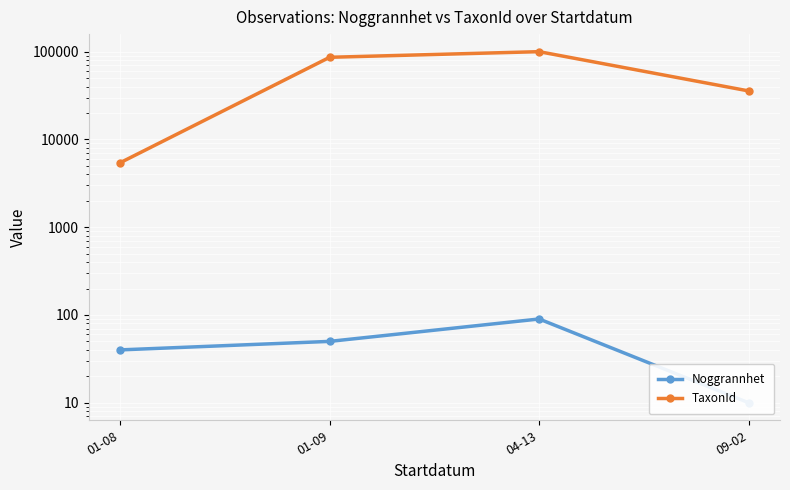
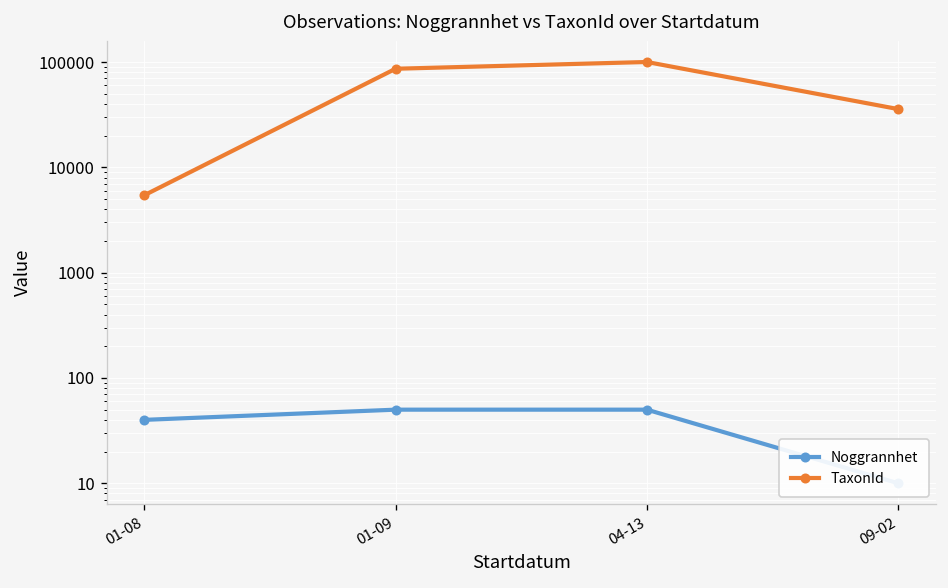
Noggrannhet, 04-13: 90 -> 50
